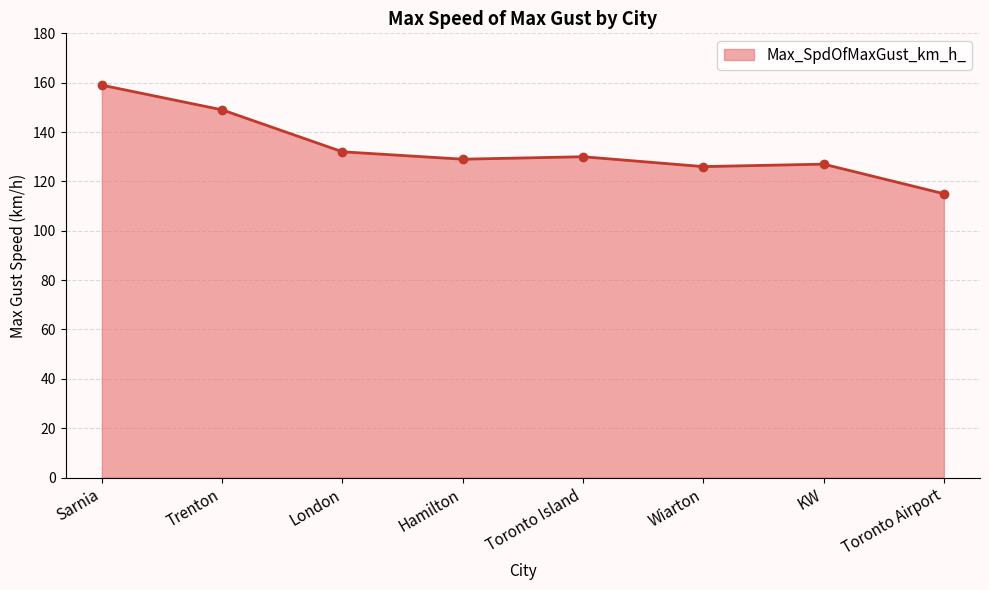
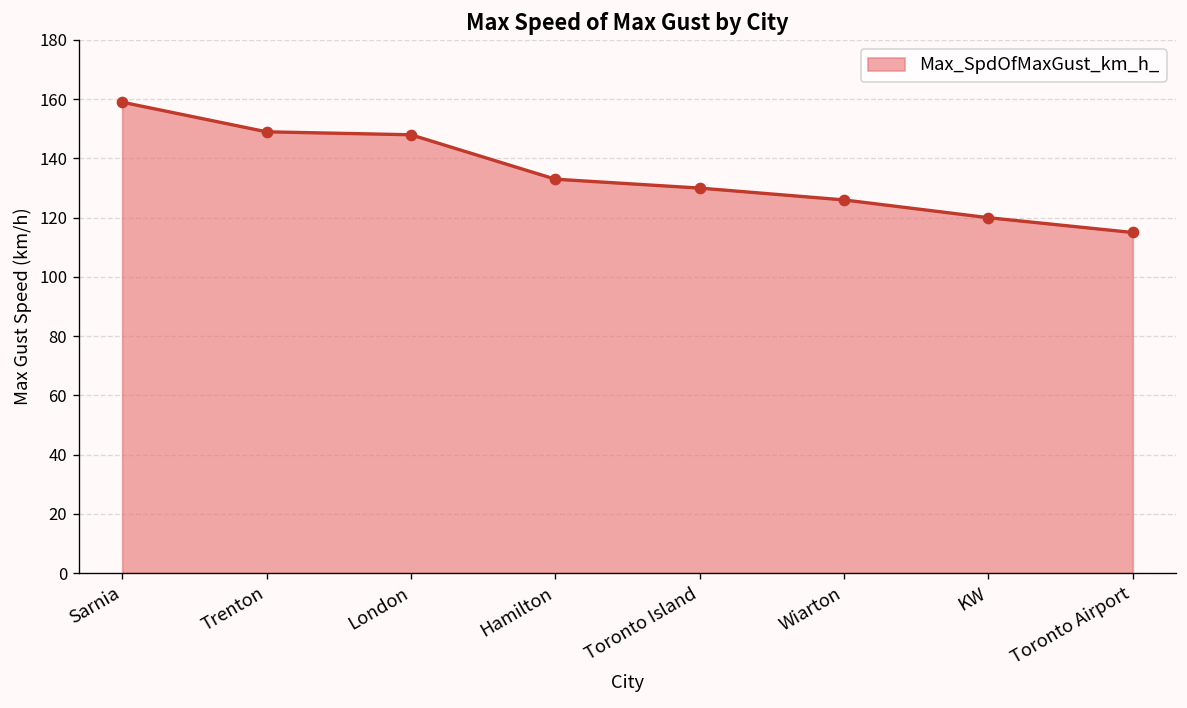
London: 132 -> 148
Hamilton: 129 -> 133
KW: 127 -> 120
